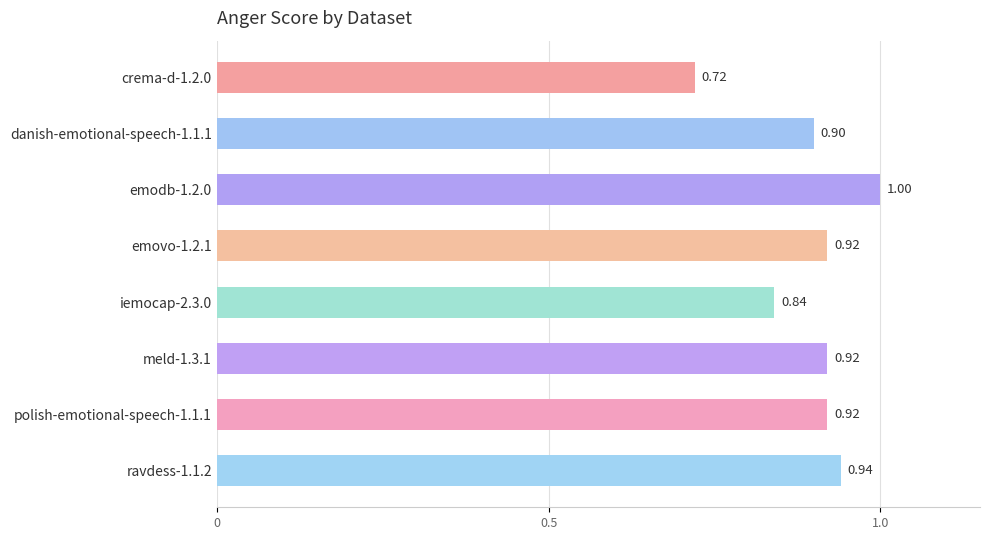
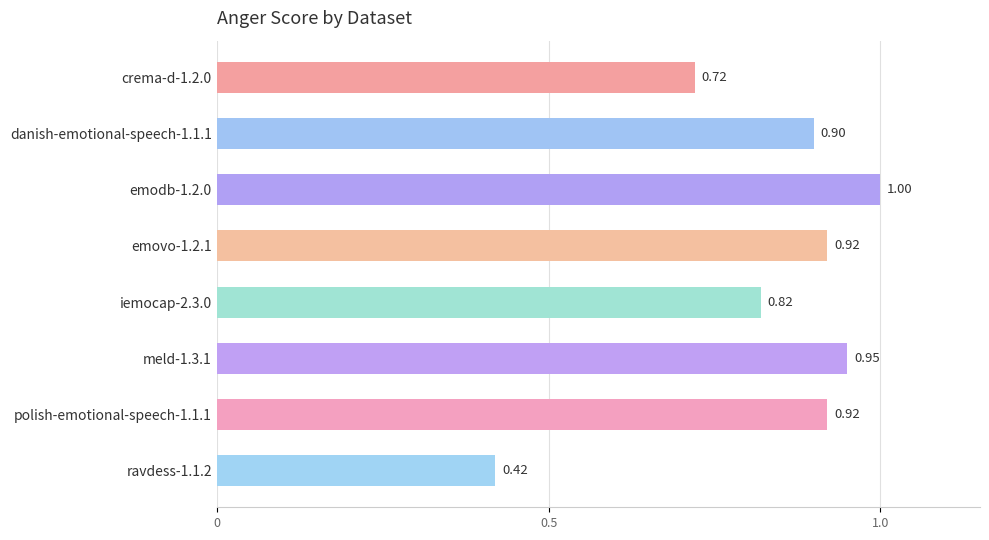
iemocap-2.3.0: 0.84 -> 0.82
meld-1.3.1: 0.92 -> 0.95
ravdess-1.1.2: 0.94 -> 0.42
